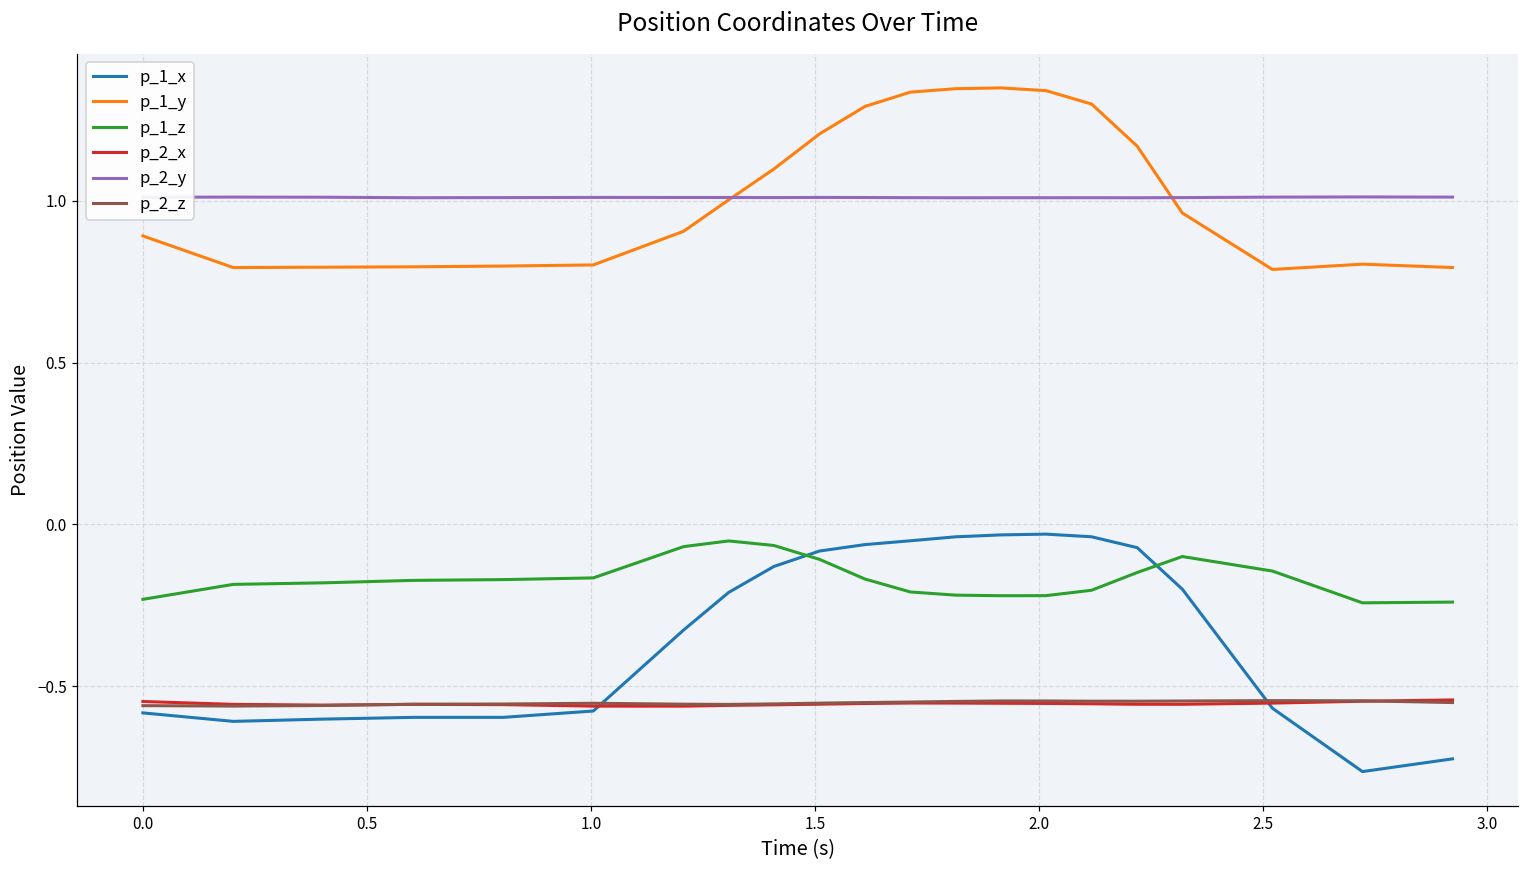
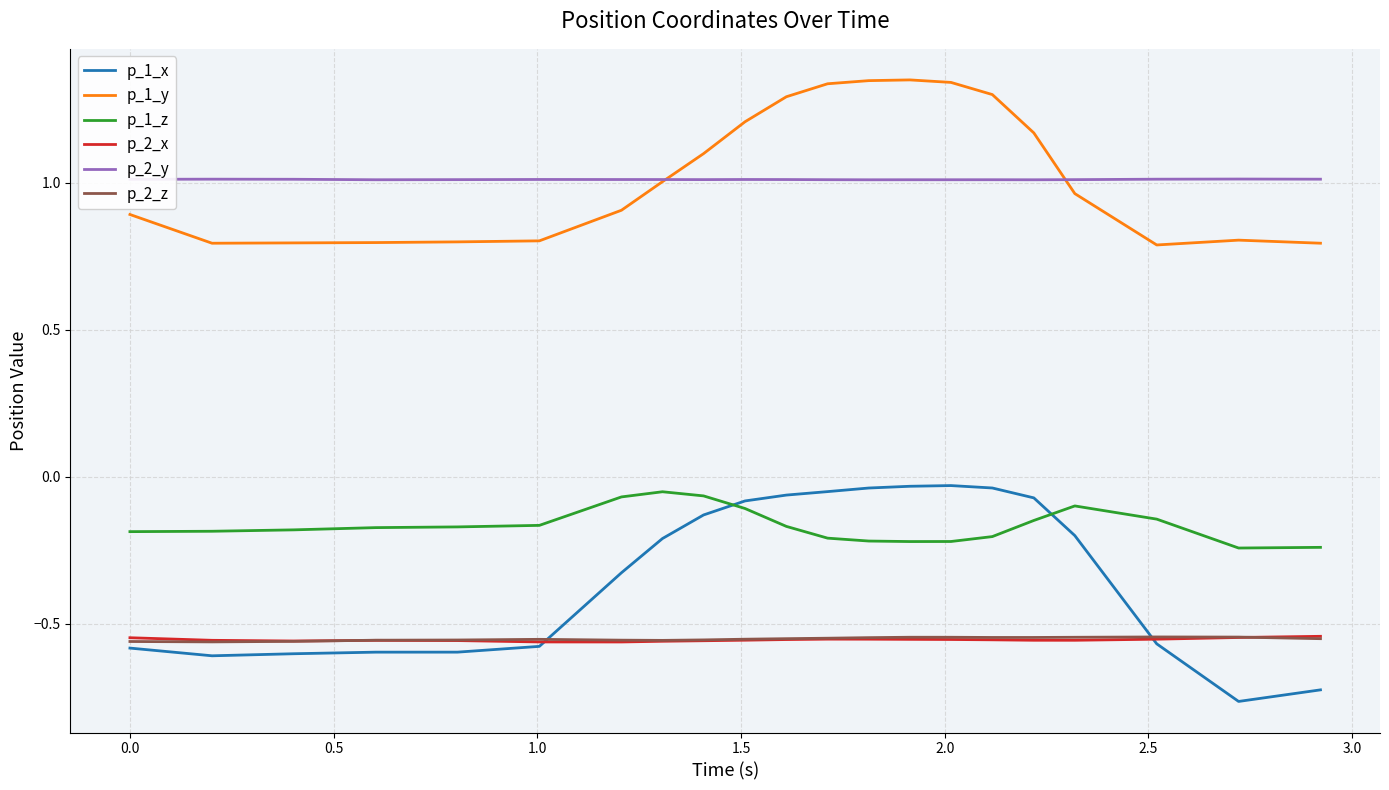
p_1_z, 0.0: -0.23 -> -0.19
